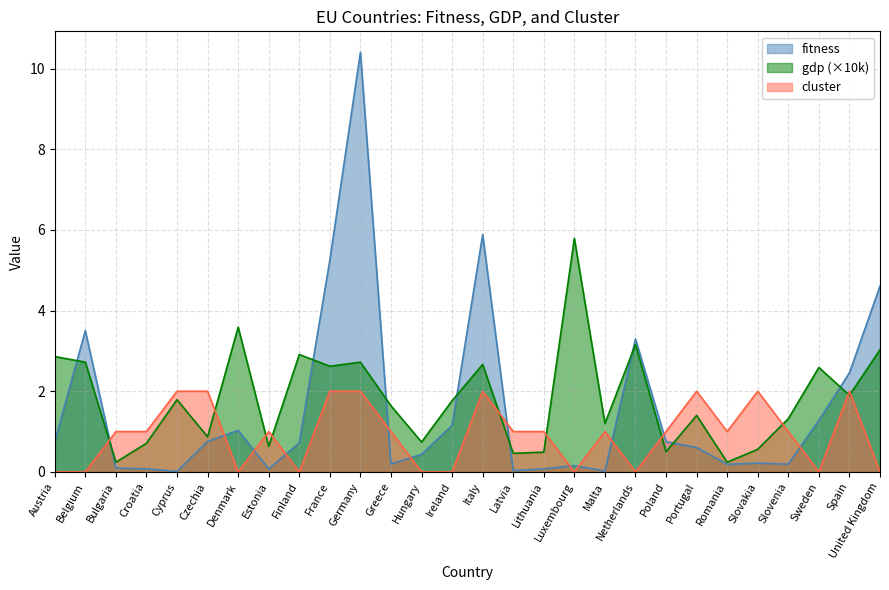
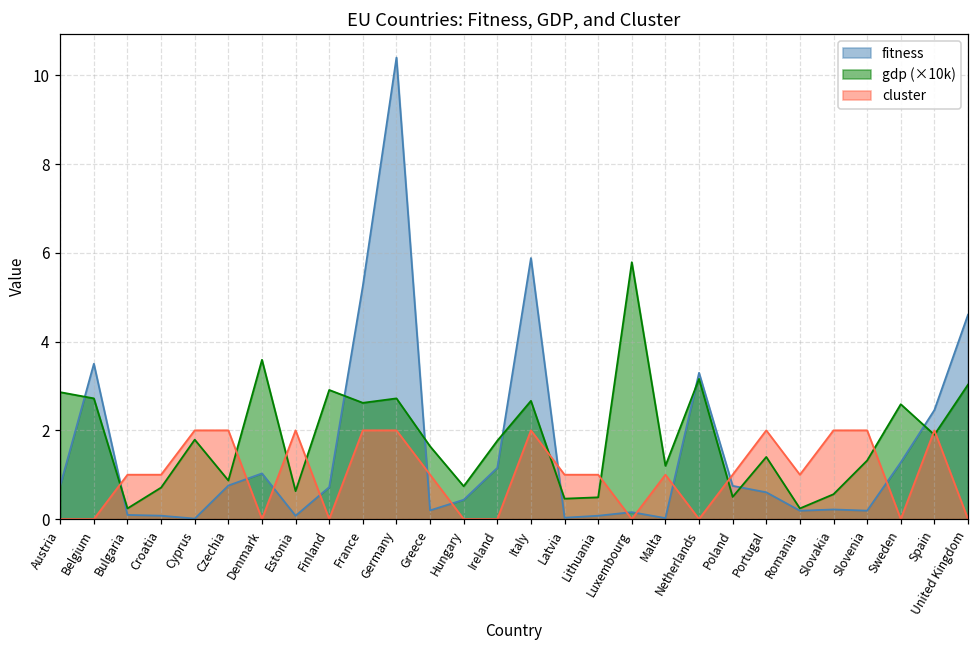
cluster, Estonia: 1 -> 2
cluster, Slovenia: 1 -> 2
